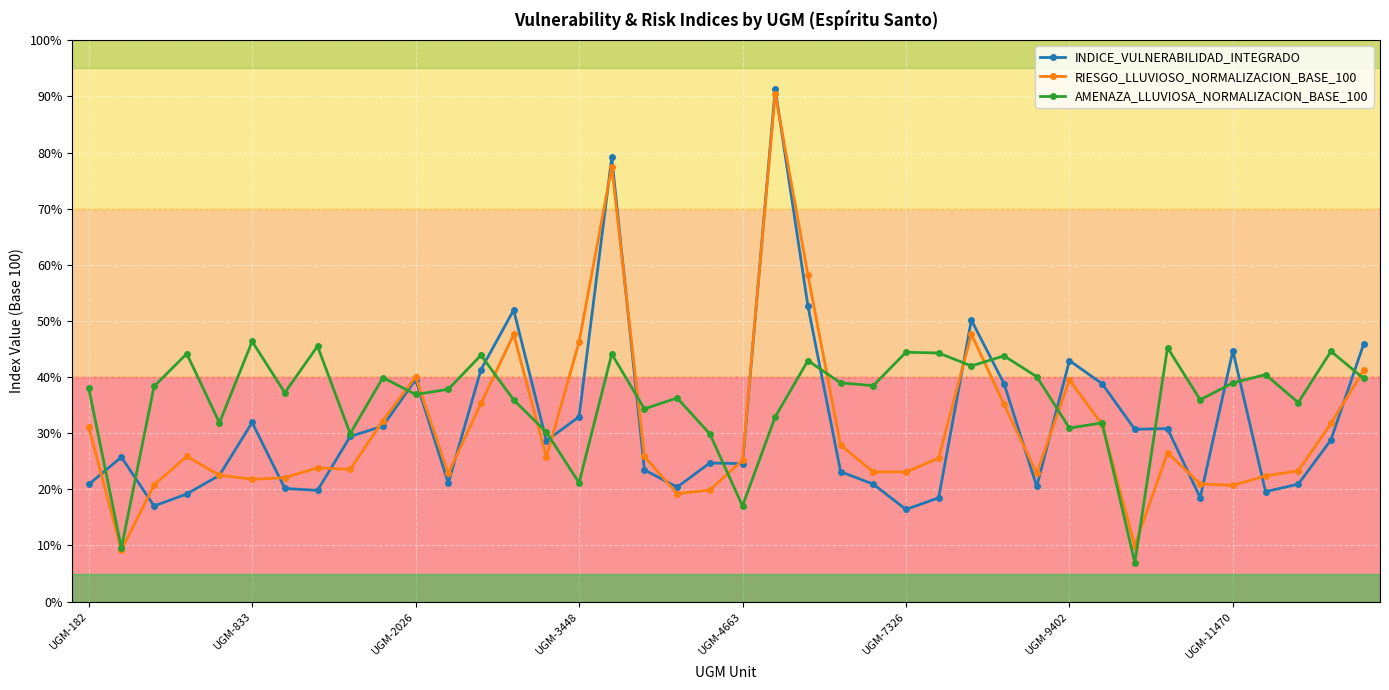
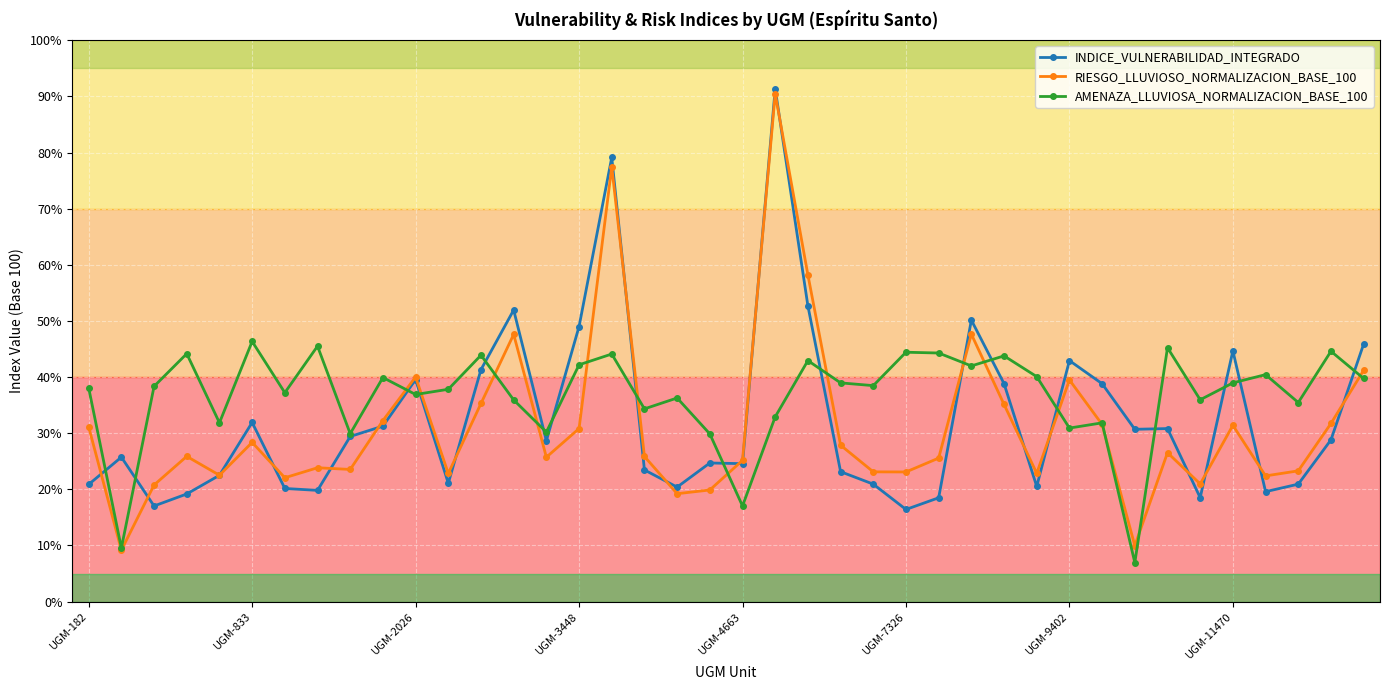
RIESGO_LLUVIOSO_NORMALIZACION_BASE_100, UGM-833: 22% -> 28%
INDICE_VULNERABILIDAD_INTEGRADO, UGM-3448: 33% -> 49%
RIESGO_LLUVIOSO_NORMALIZACION_BASE_100, UGM-3448: 46% -> 31%
AMENAZA_LLUVIOSA_NORMALIZACION_BASE_100, UGM-3448: 21% -> 42%
RIESGO_LLUVIOSO_NORMALIZACION_BASE_100, UGM-11470: 21% -> 31%
